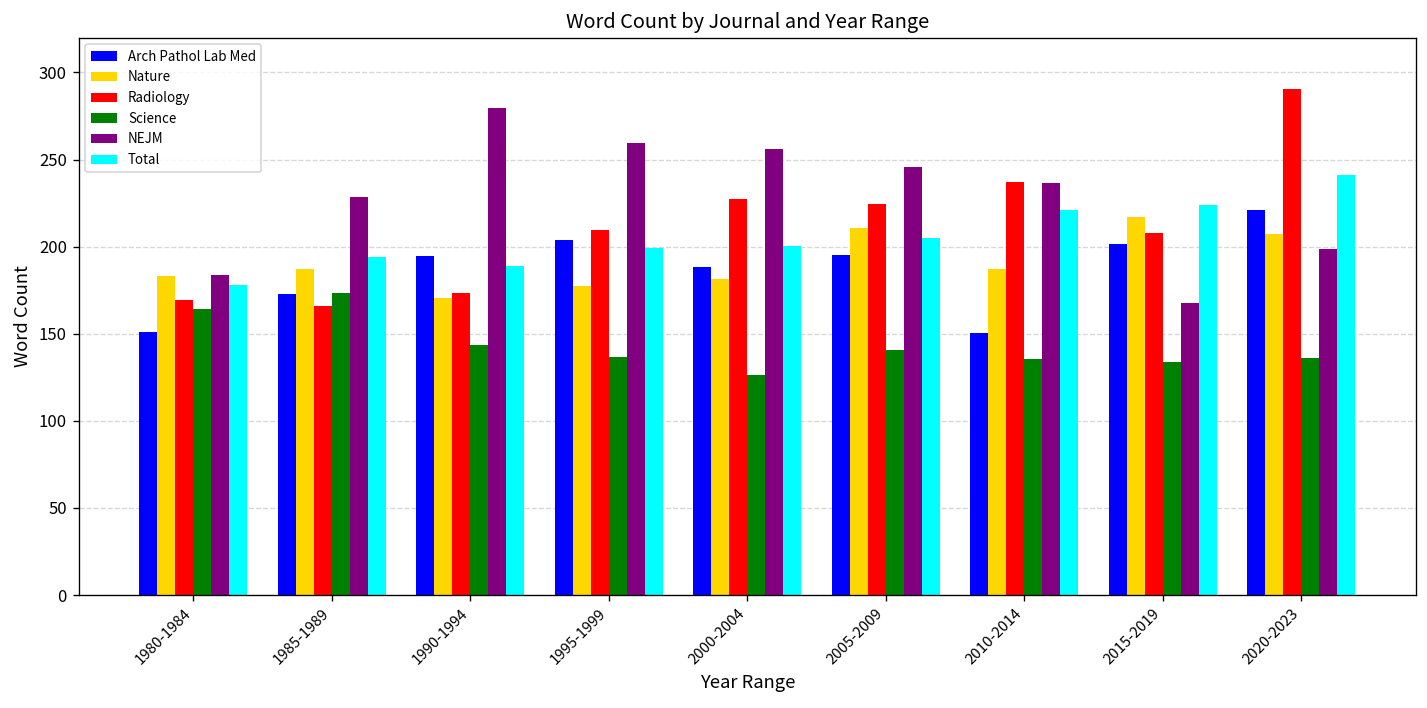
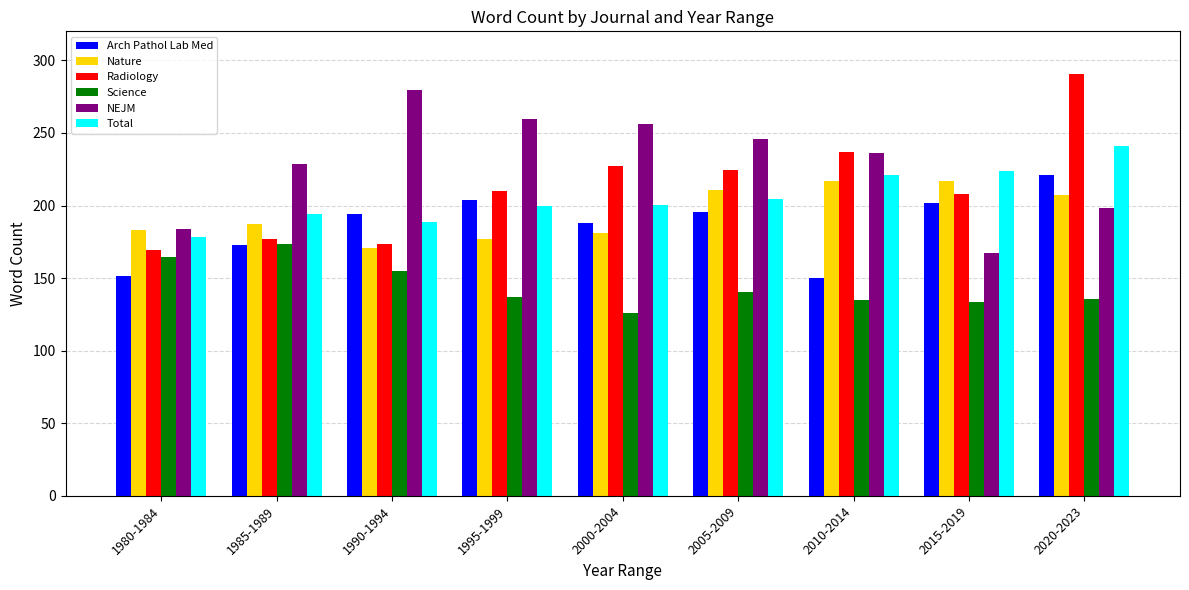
Radiology, 1985-1989: 166 -> 177
Science, 1990-1994: 143 -> 155
Nature, 2010-2014: 187 -> 217
